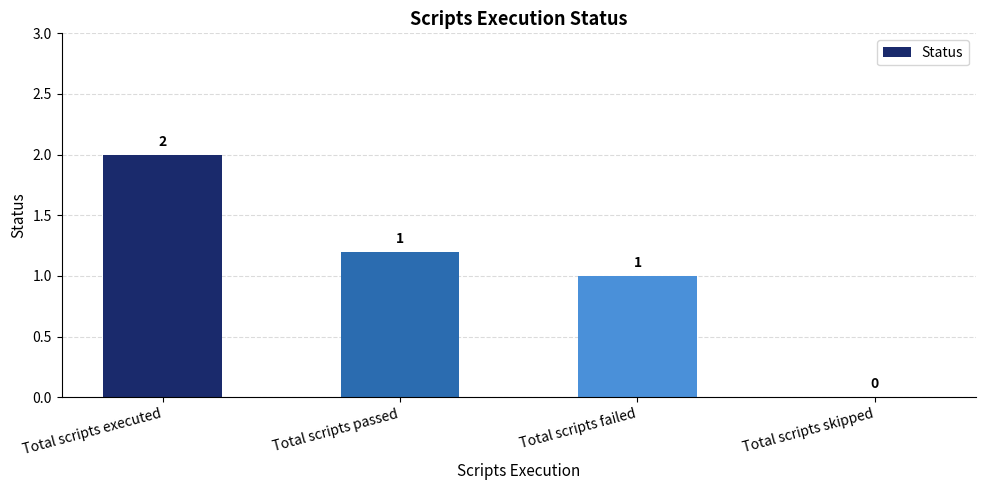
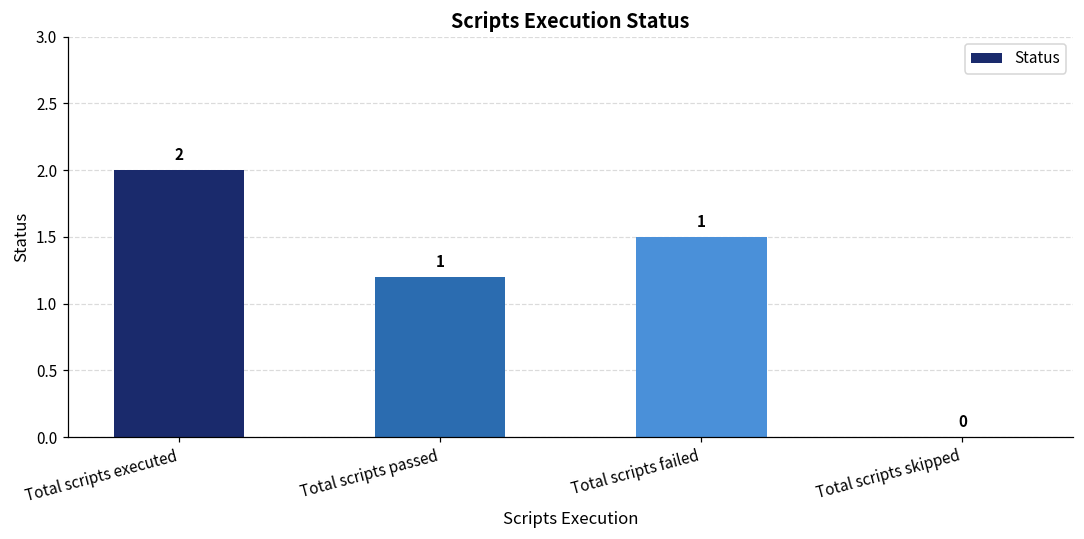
Total scripts failed: 1.0 -> 1.5
